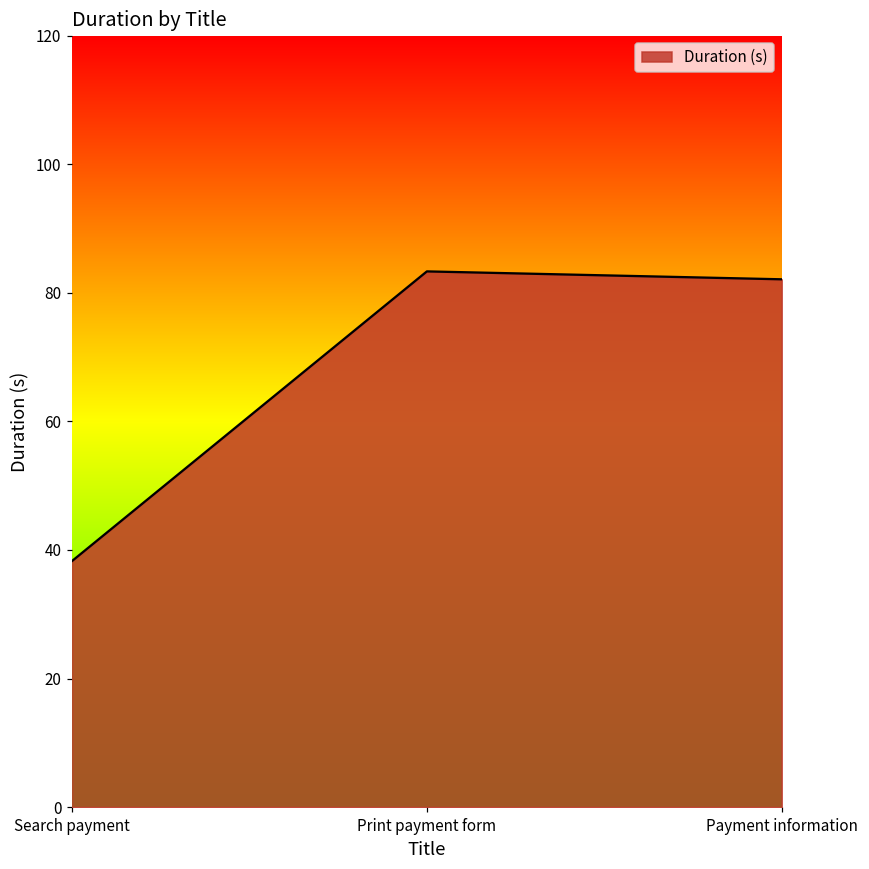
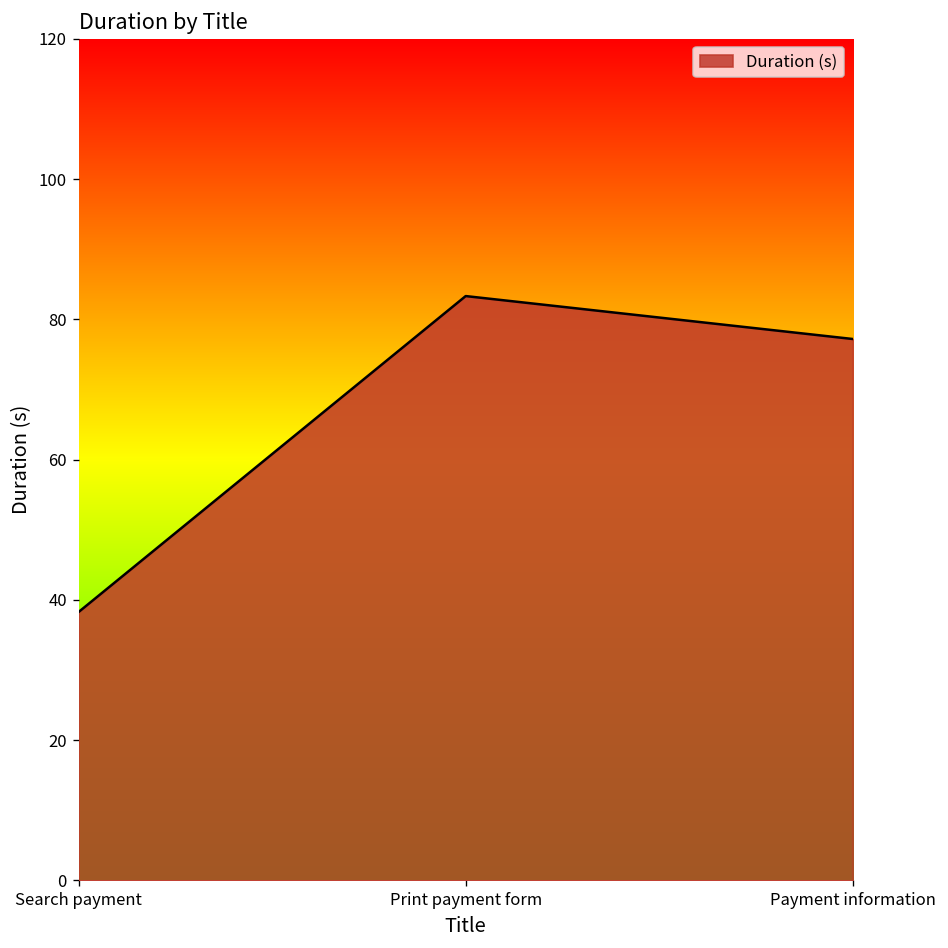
Payment information: 82 -> 77
